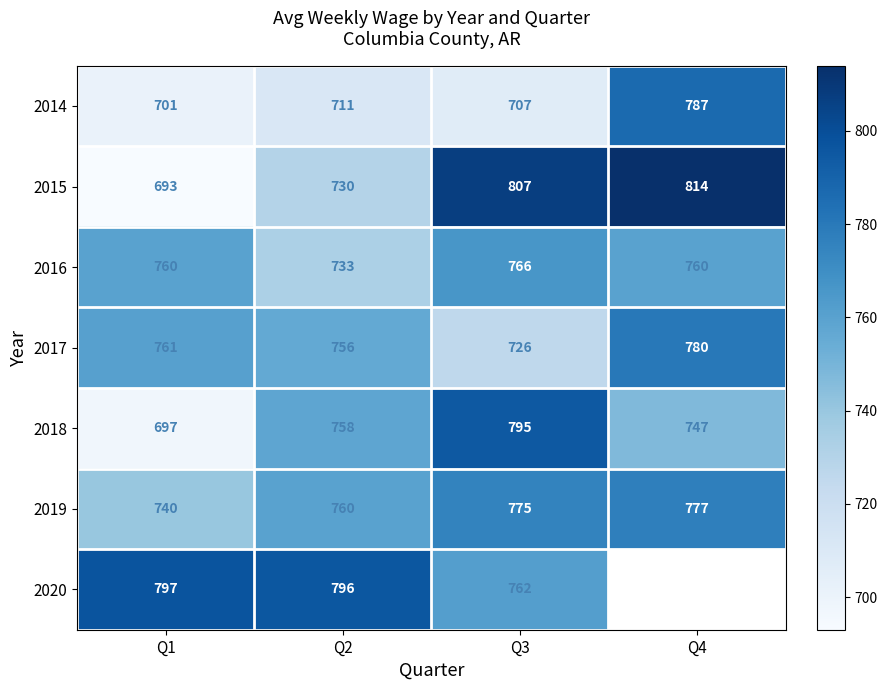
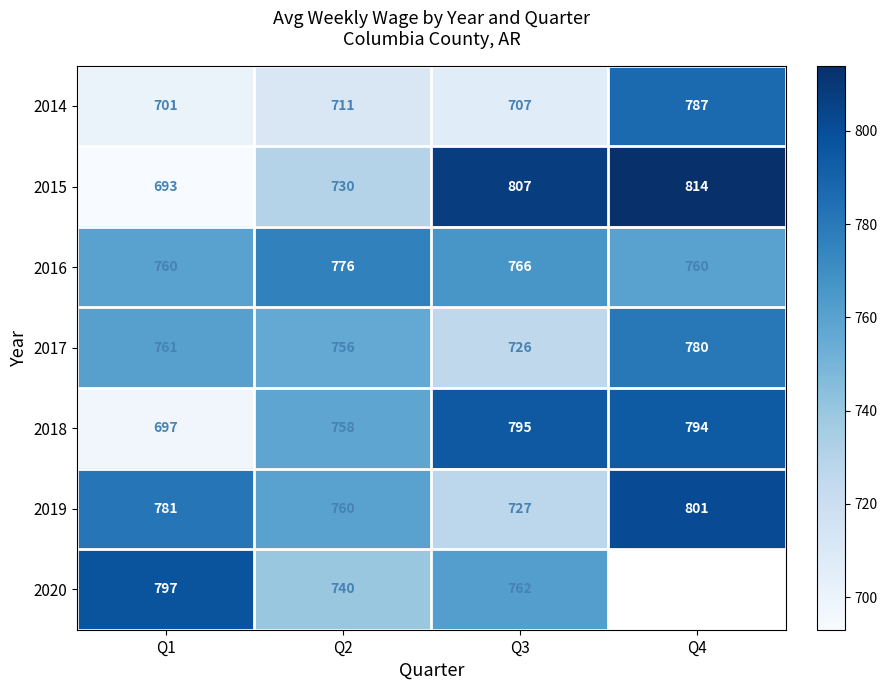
2016, Q2: 733 -> 776
2018, Q4: 747 -> 794
2019, Q1: 740 -> 781
2019, Q3: 775 -> 727
2019, Q4: 777 -> 801
2020, Q2: 796 -> 740
